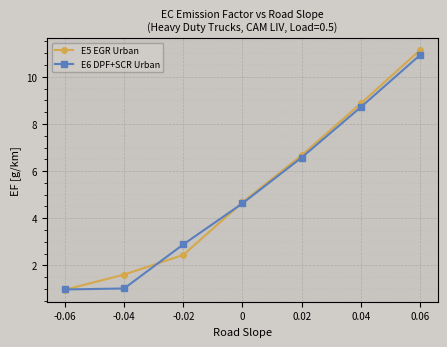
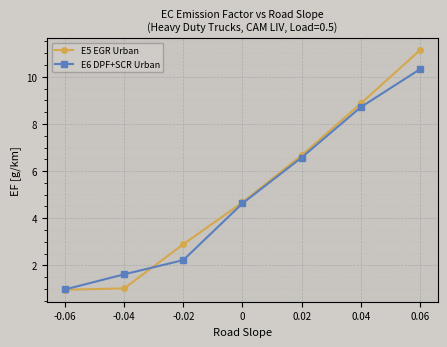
E5 EGR Urban, -0.04: 1.6 -> 1.0
E6 DPF+SCR Urban, -0.04: 1.0 -> 1.6
E5 EGR Urban, -0.02: 2.4 -> 2.9
E6 DPF+SCR Urban, -0.02: 2.9 -> 2.2
E6 DPF+SCR Urban, 0.06: 10.9 -> 10.3
